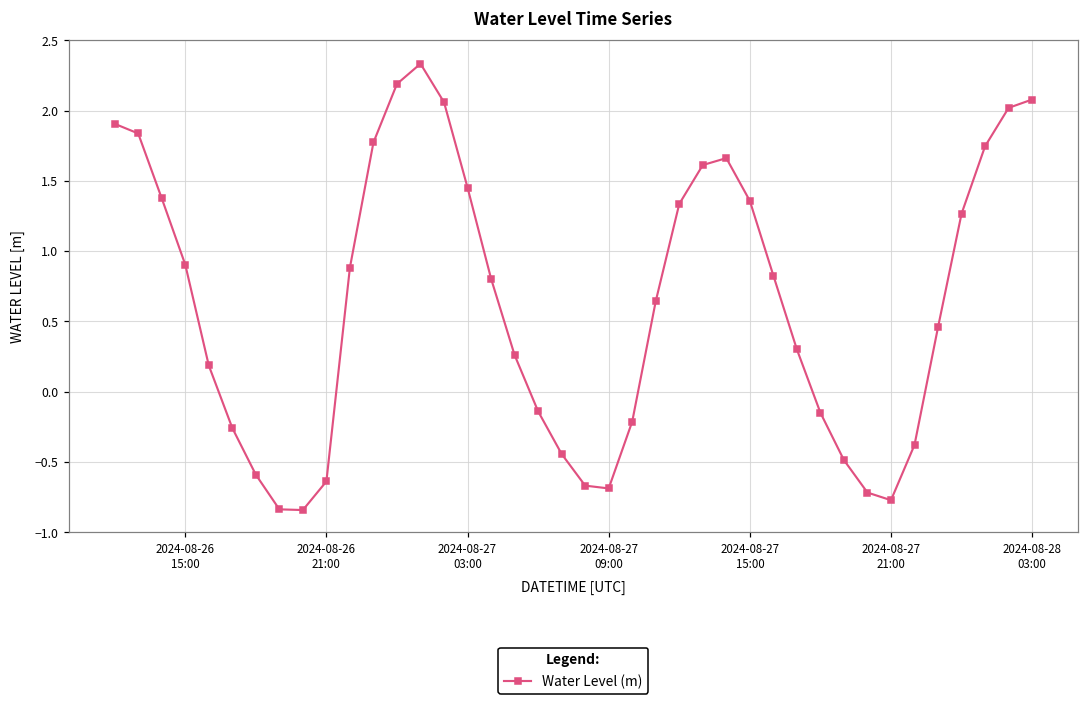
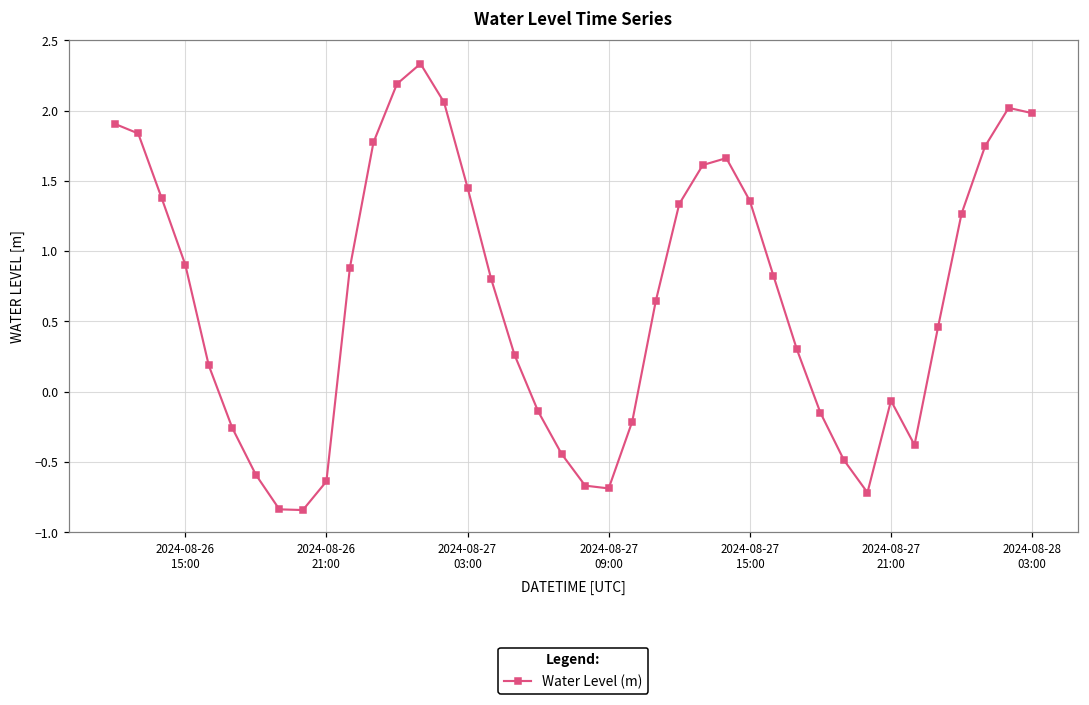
2024-08-27 21:00: -0.77 -> -0.06
2024-08-28 03:00: 2.08 -> 1.98
